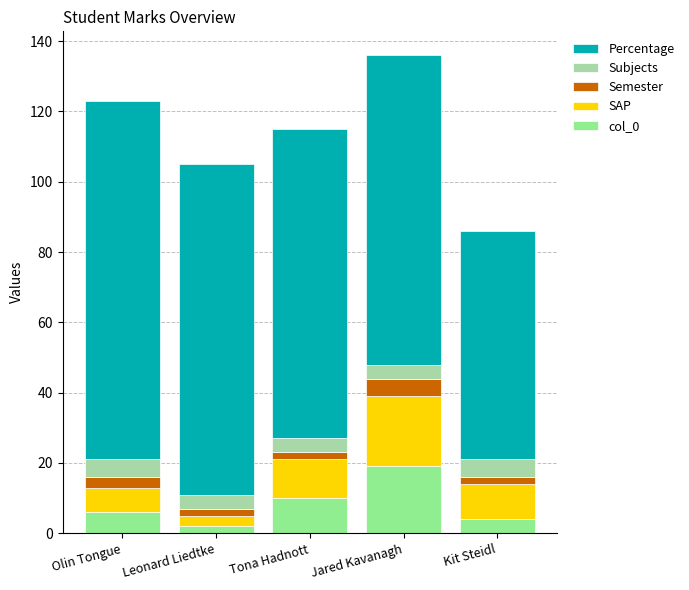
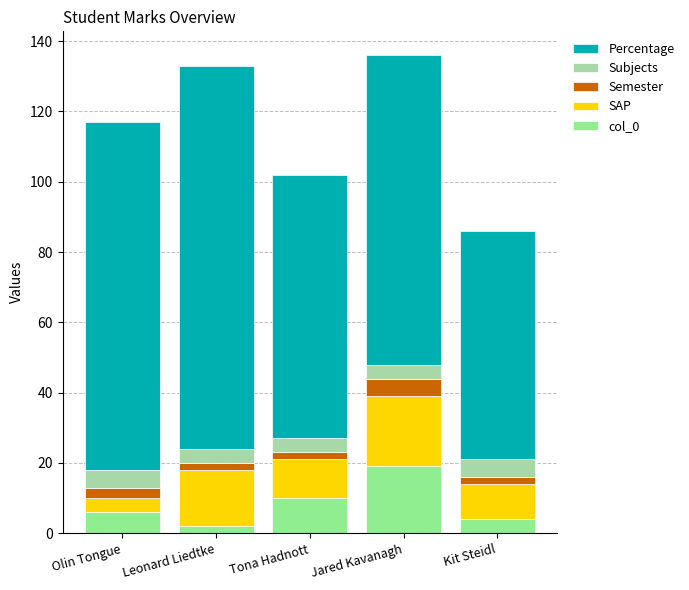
SAP, Olin Tongue: 7 -> 4
Percentage, Olin Tongue: 102 -> 99
SAP, Leonard Liedtke: 3 -> 16
Percentage, Leonard Liedtke: 94 -> 109
Percentage, Tona Hadnott: 88 -> 75
